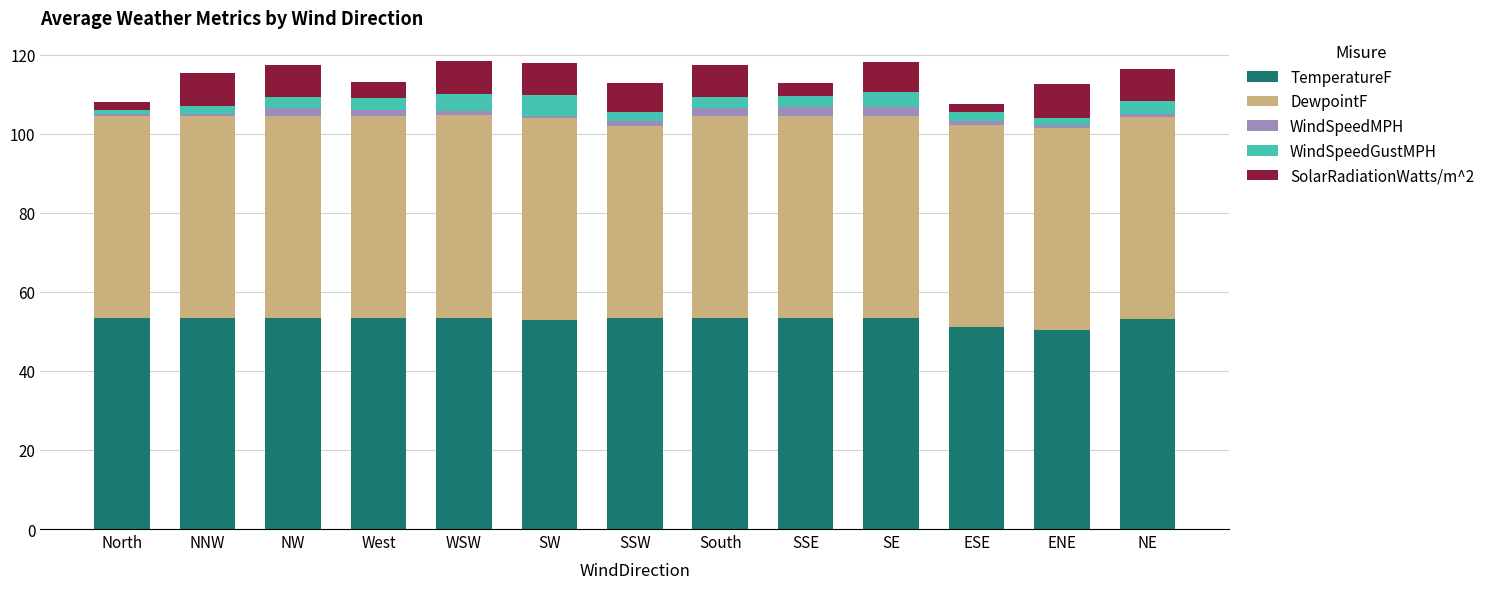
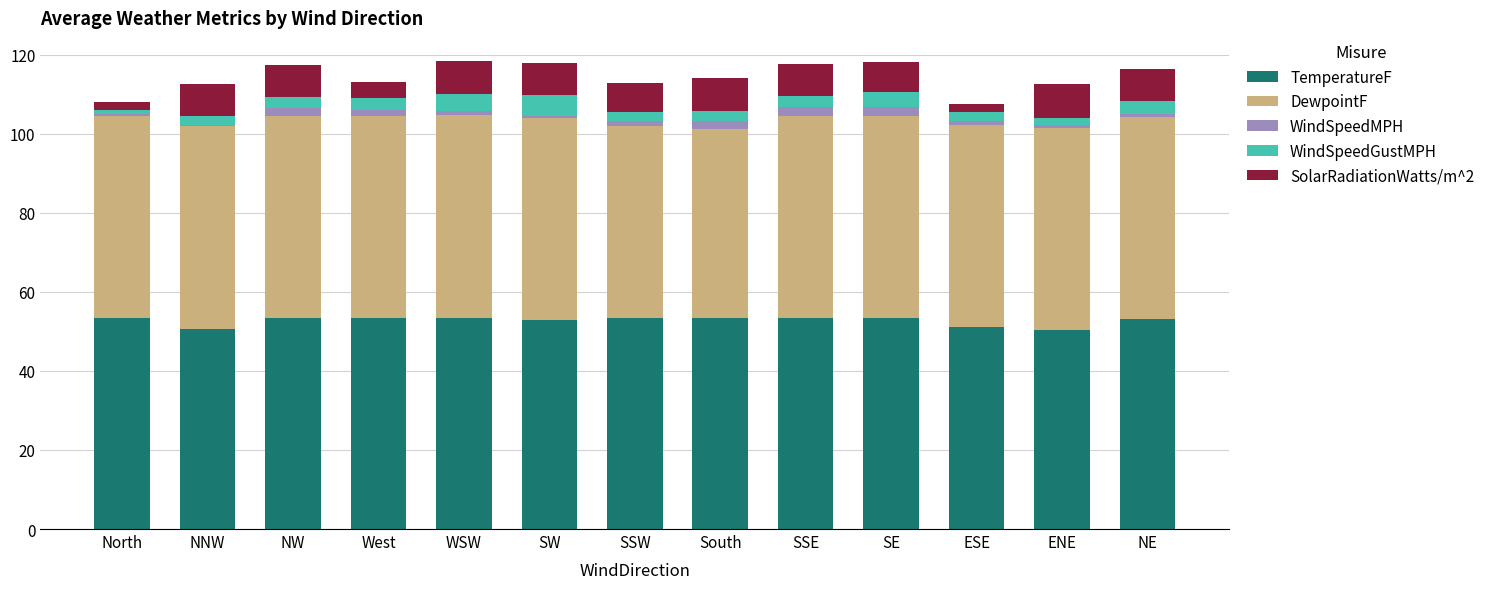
TemperatureF, NNW: 53 -> 51
DewpointF, South: 51 -> 48
SolarRadiationWatts/m^2, SSE: 3 -> 8
